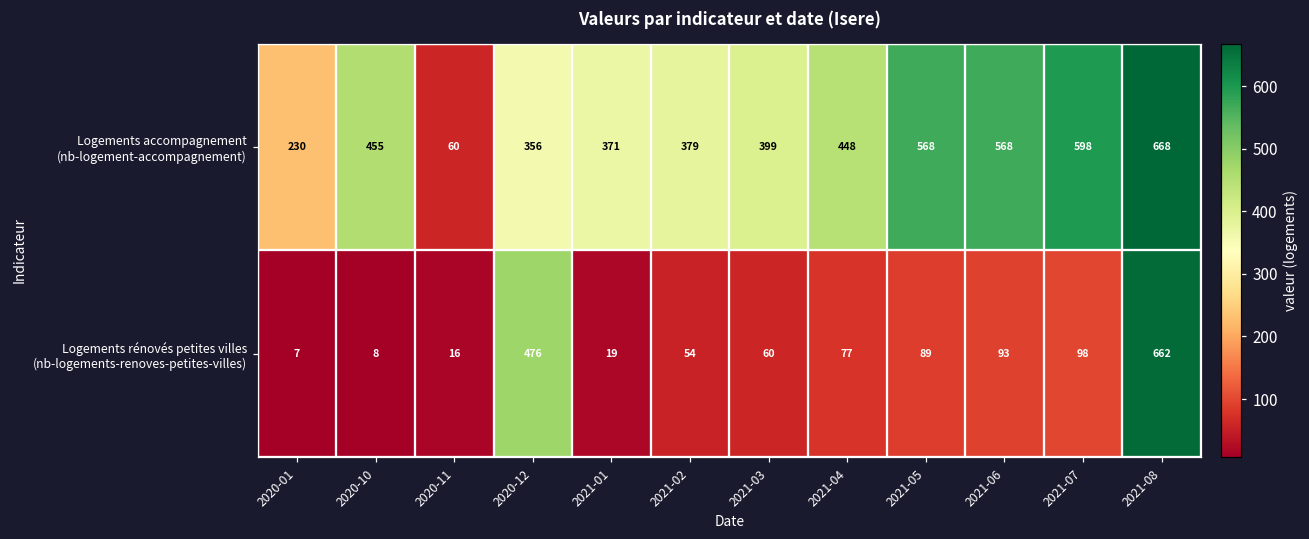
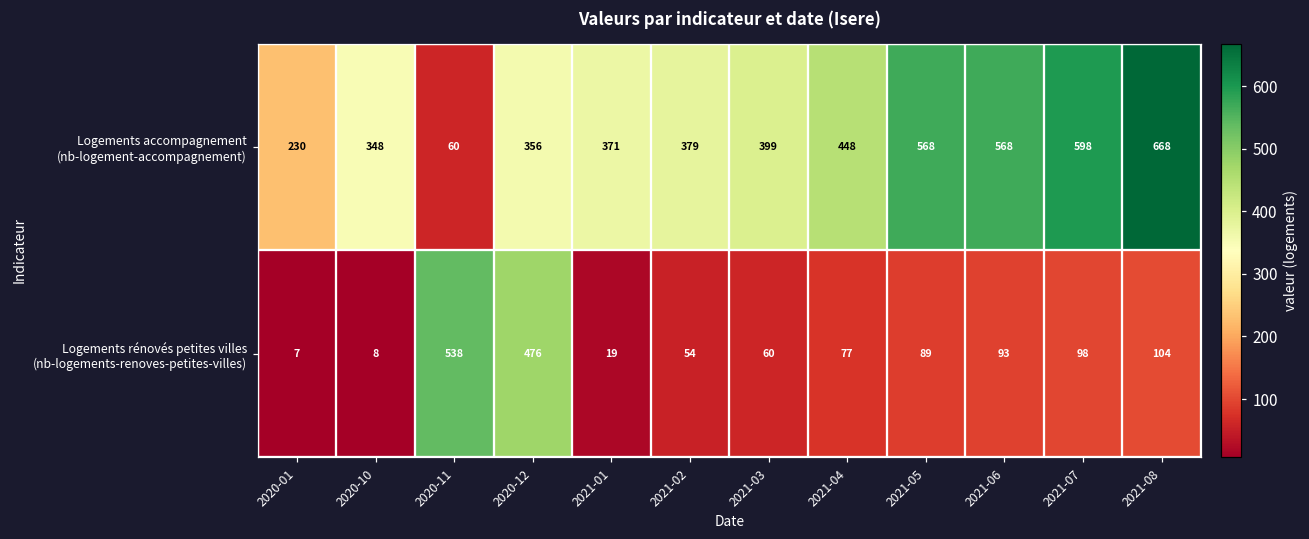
Logements accompagnement (nb-logement-accompagnement), 2020-10: 455 -> 348
Logements rénovés petites villes (nb-logements-renoves-petites-villes), 2020-11: 16 -> 538
Logements rénovés petites villes (nb-logements-renoves-petites-villes), 2021-08: 662 -> 104
